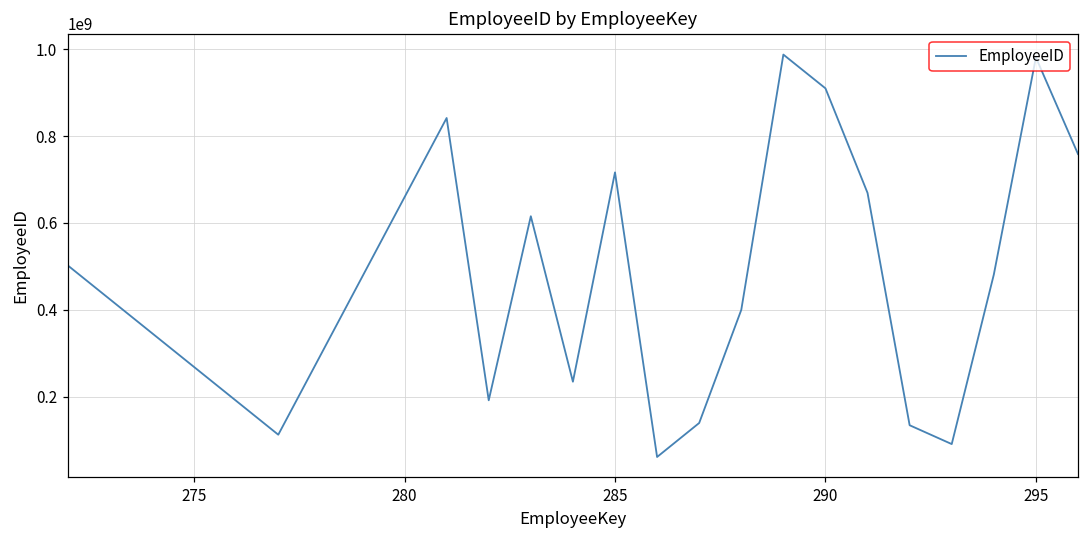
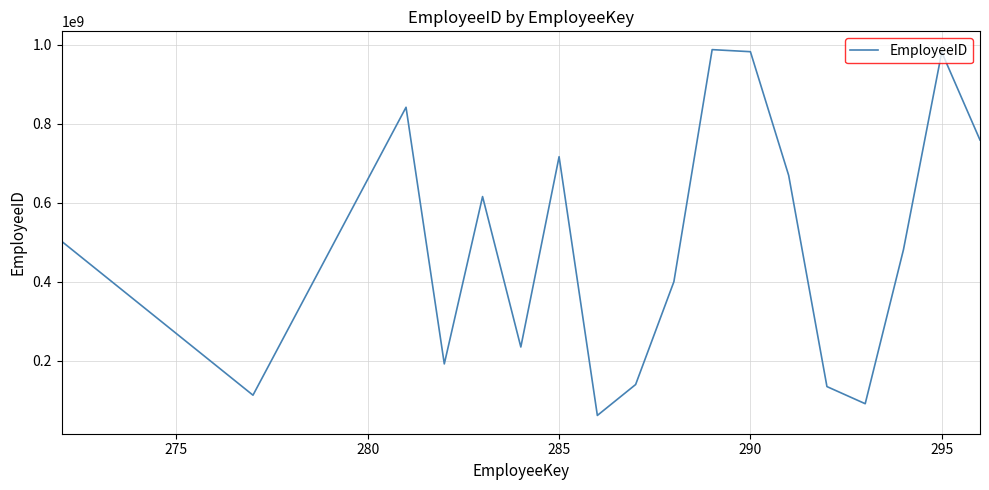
290: 910000000 -> 980000000
